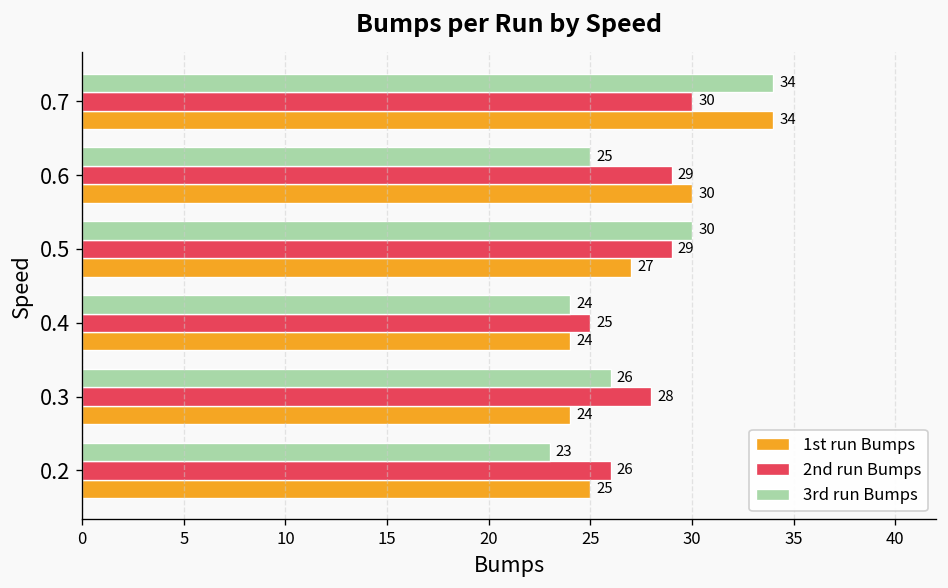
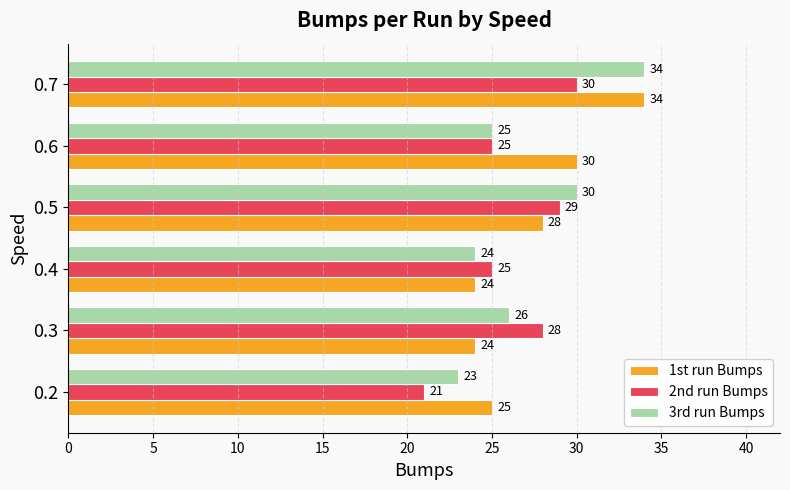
2nd run Bumps, 0.6: 29 -> 25
1st run Bumps, 0.5: 27 -> 28
2nd run Bumps, 0.2: 26 -> 21
